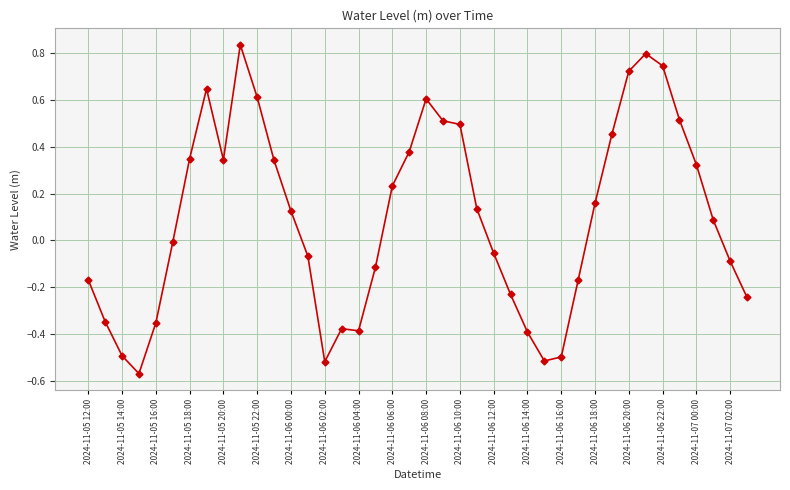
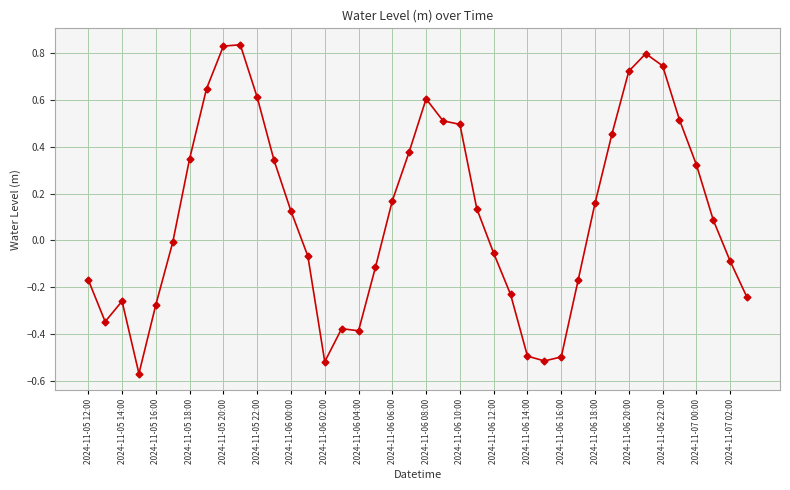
2024-11-05 14:00: -0.49 -> -0.26
2024-11-05 16:00: -0.35 -> -0.28
2024-11-05 20:00: 0.34 -> 0.83
2024-11-06 06:00: 0.23 -> 0.17
2024-11-06 14:00: -0.39 -> -0.50
